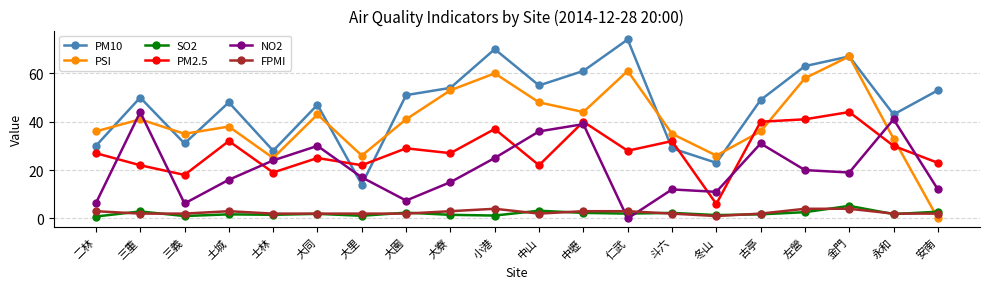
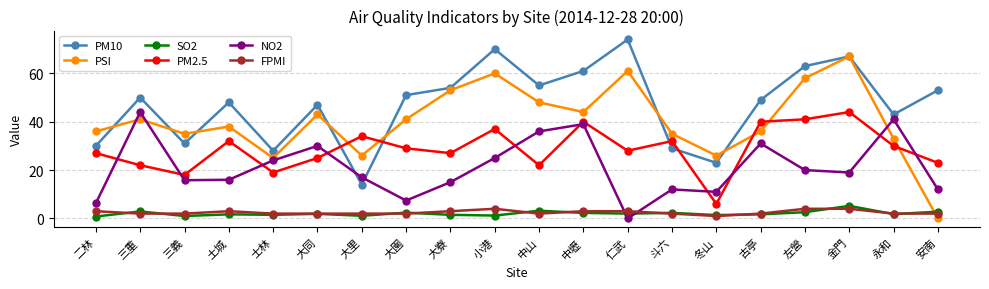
NO2, 三義: 6 -> 16
PM2.5, 大里: 22 -> 34
